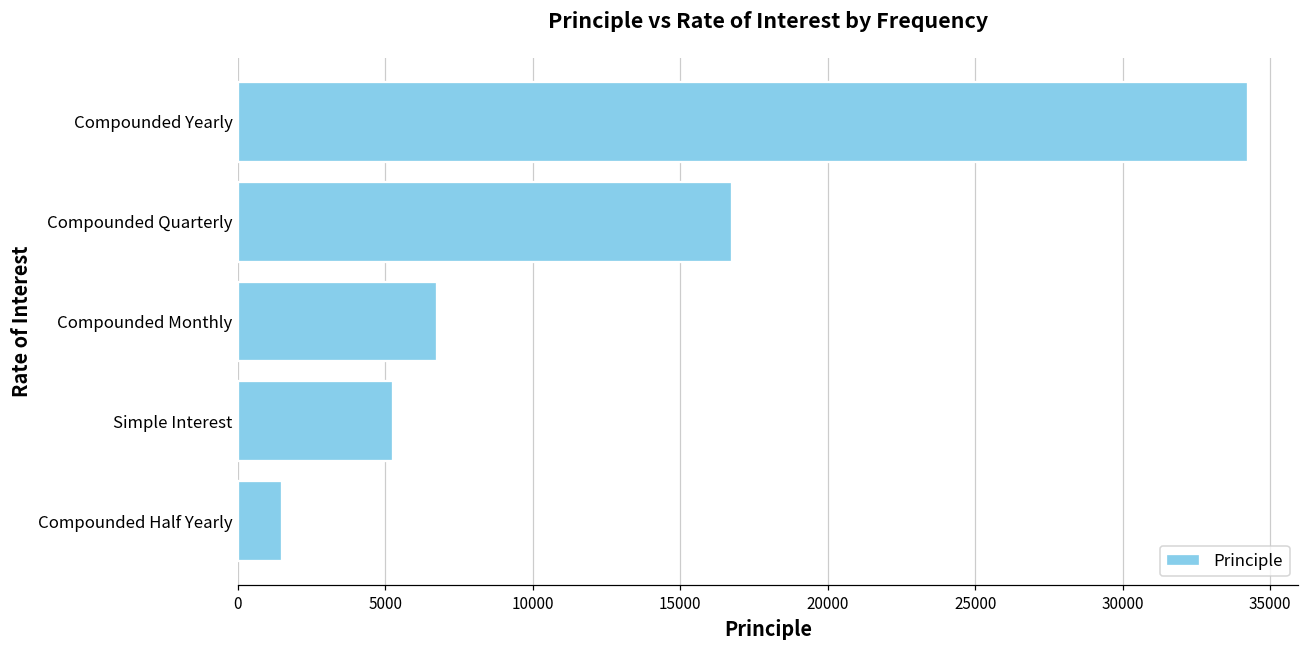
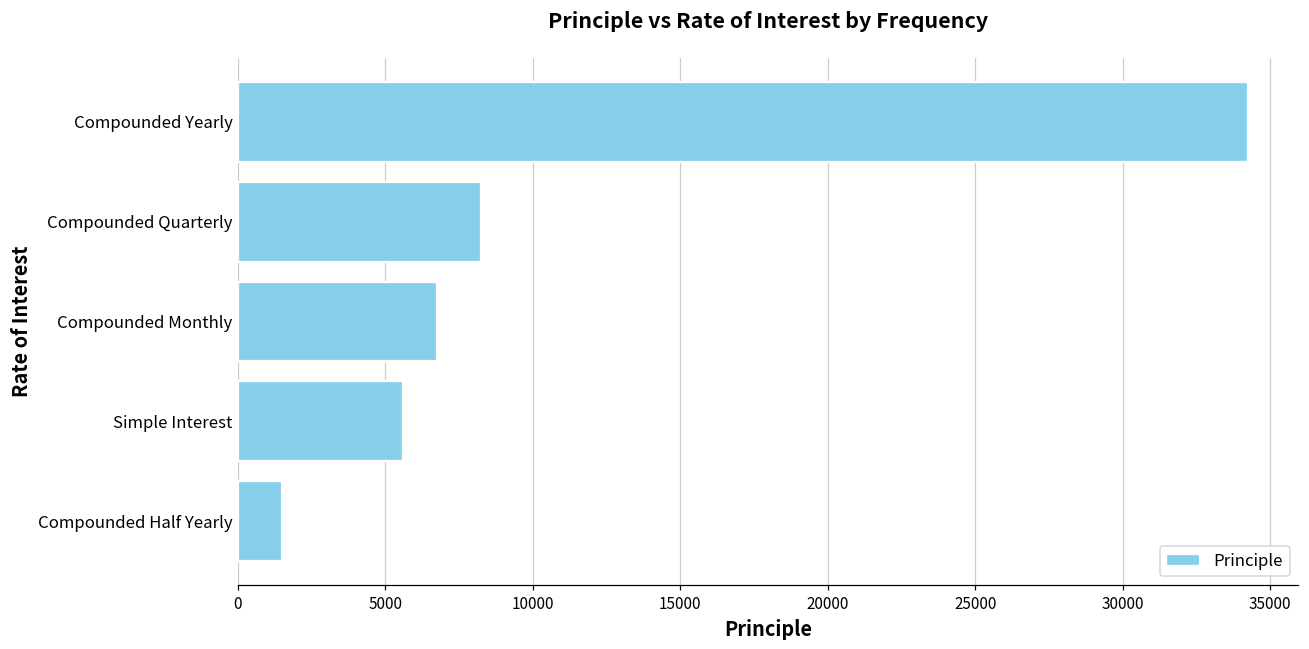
Compounded Quarterly: 16700 -> 8200
Simple Interest: 5300 -> 5600
